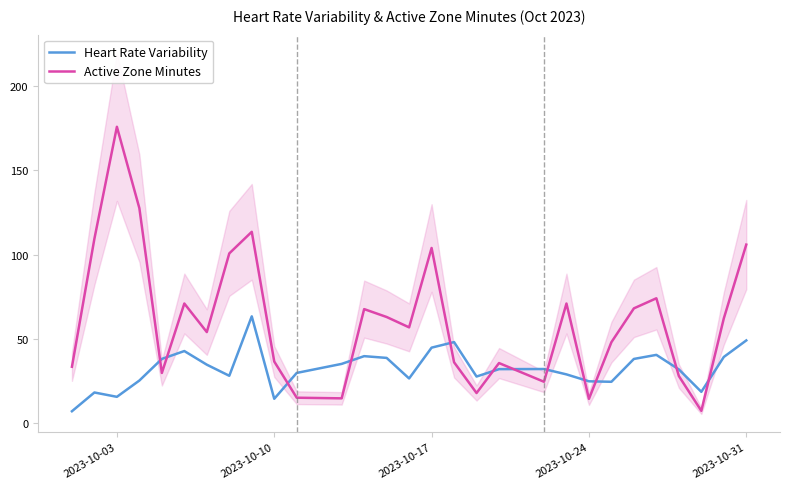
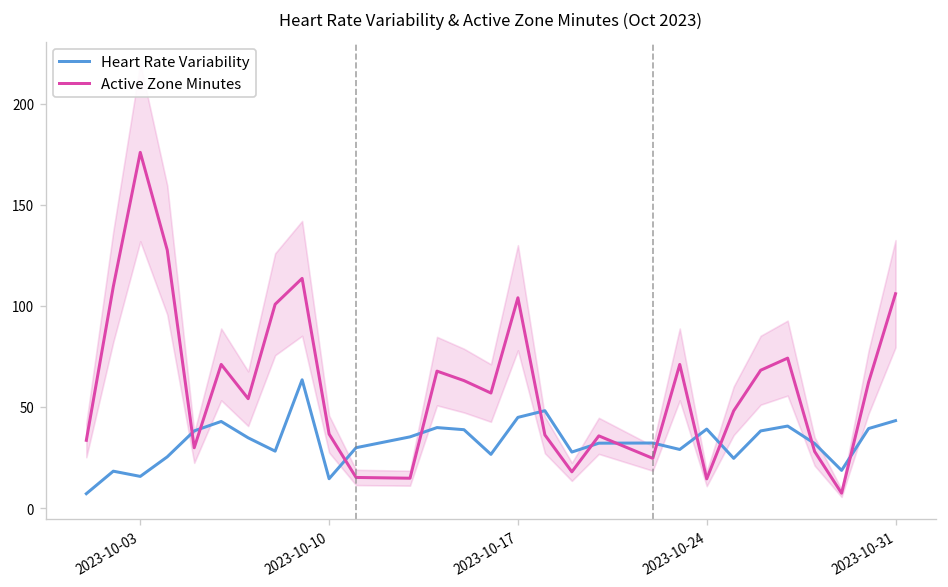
Heart Rate Variability, 2023-10-24: 25 -> 39
Heart Rate Variability, 2023-10-31: 49 -> 43
